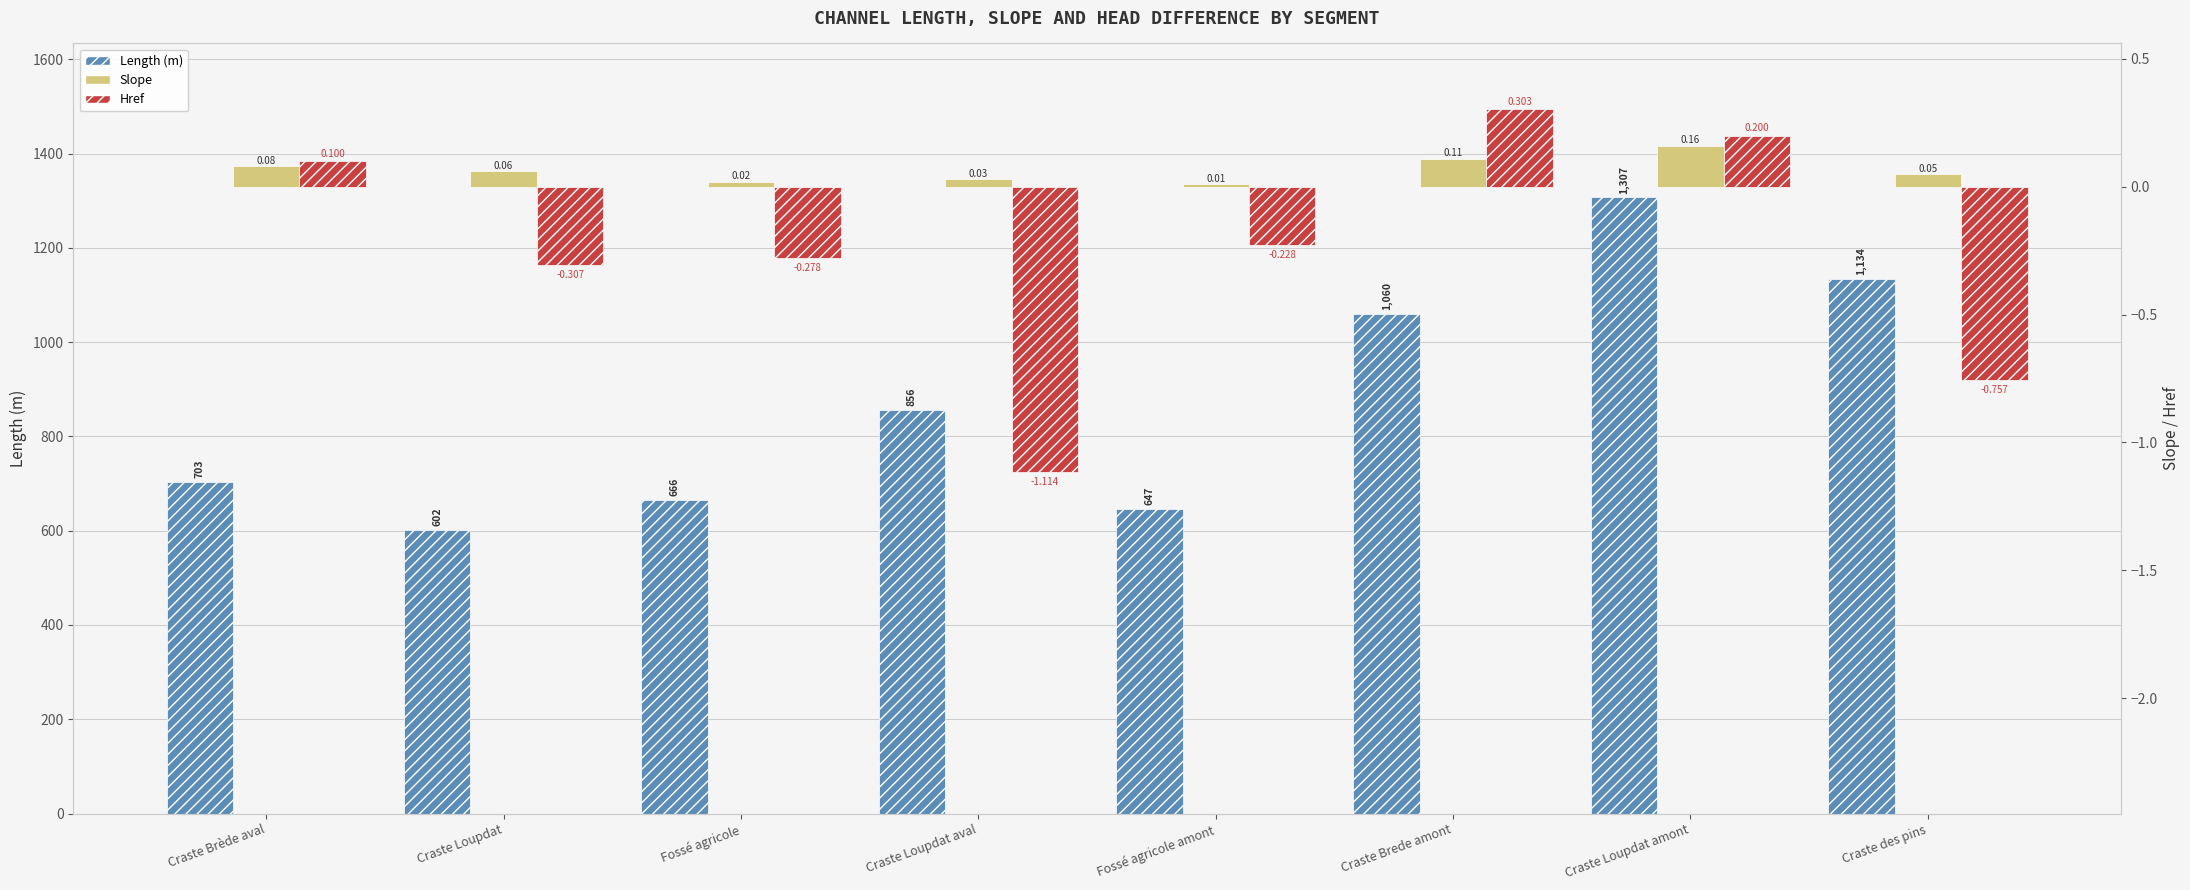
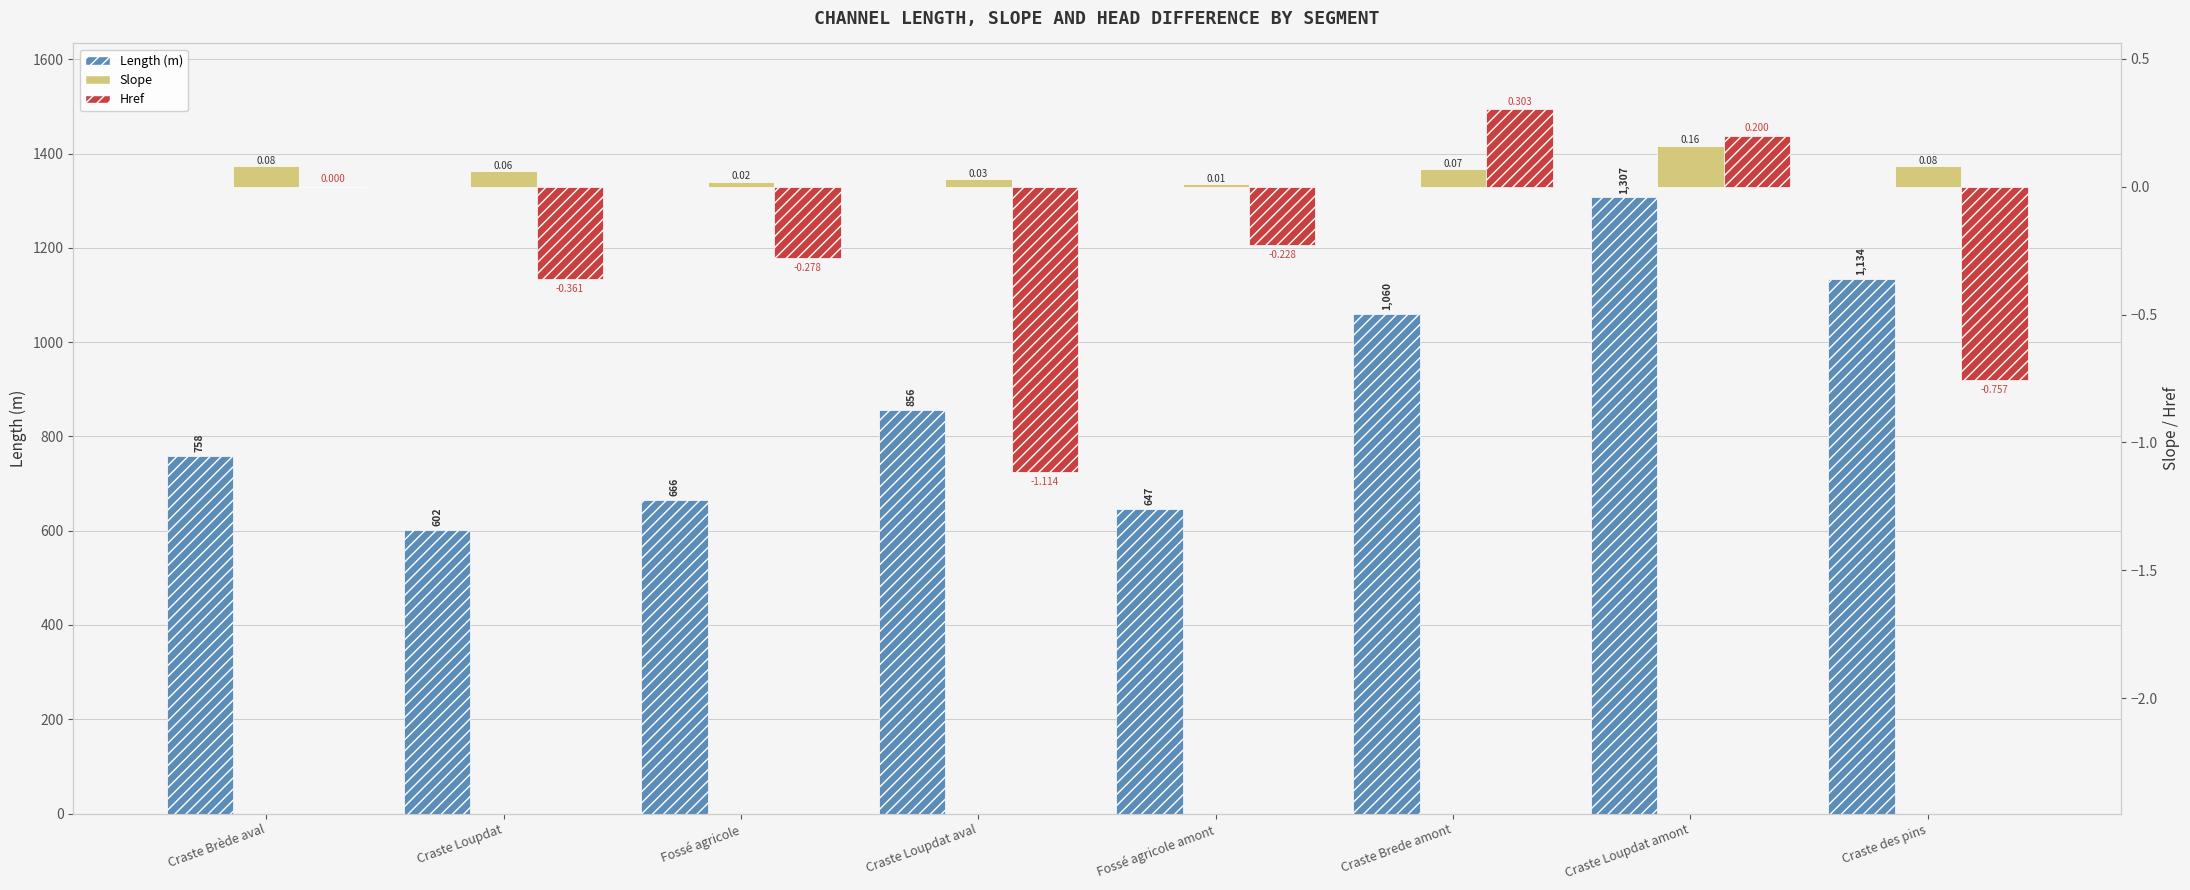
Length (m), Craste Brède aval: 703 -> 758
Href, Craste Brède aval: 0.100 -> 0.000
Href, Craste Loupdat: -0.307 -> -0.361
Slope, Craste Brede amont: 0.11 -> 0.07
Slope, Craste des pins: 0.05 -> 0.08
